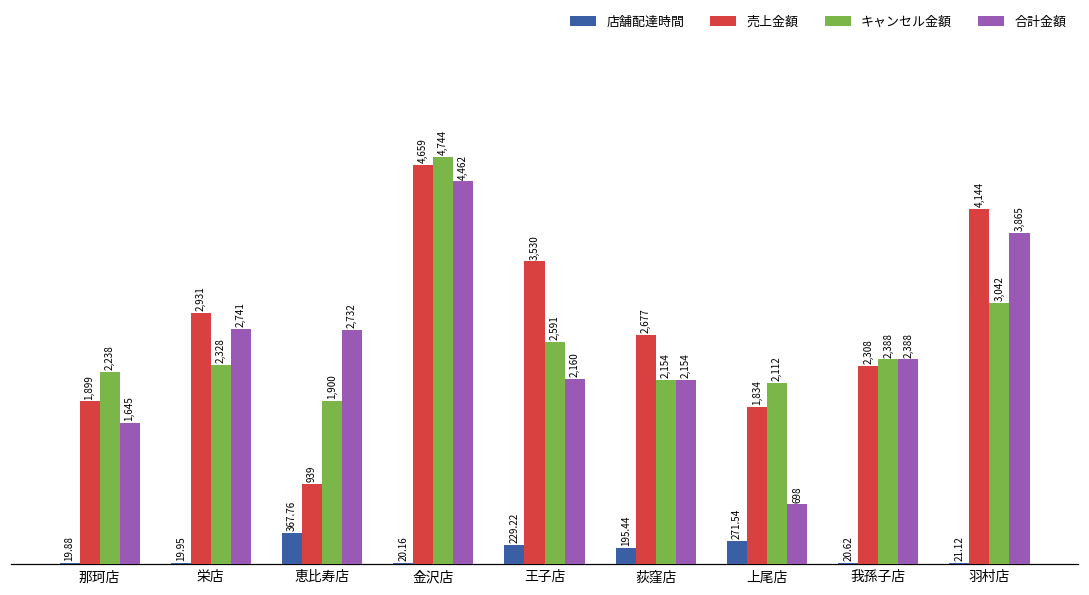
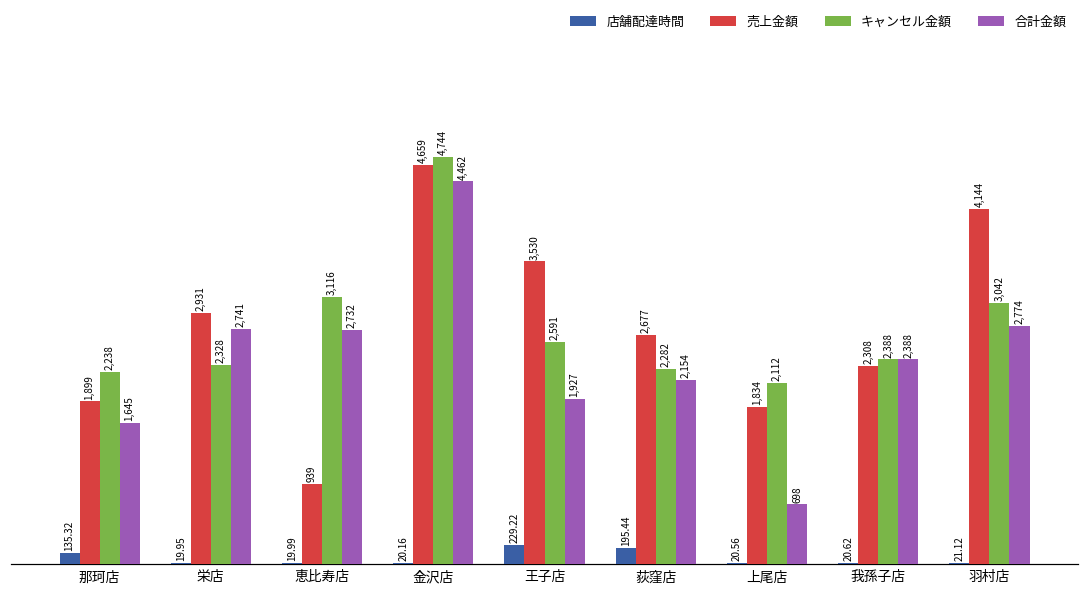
店舗配達時間, 那珂店: 19.88 -> 135.32
店舗配達時間, 恵比寿店: 367.76 -> 19.99
キャンセル金額, 恵比寿店: 1,900 -> 3,116
合計金額, 王子店: 2,160 -> 1,927
キャンセル金額, 荻窪店: 2,154 -> 2,282
店舗配達時間, 上尾店: 271.54 -> 20.56
合計金額, 羽村店: 3,865 -> 2,774
